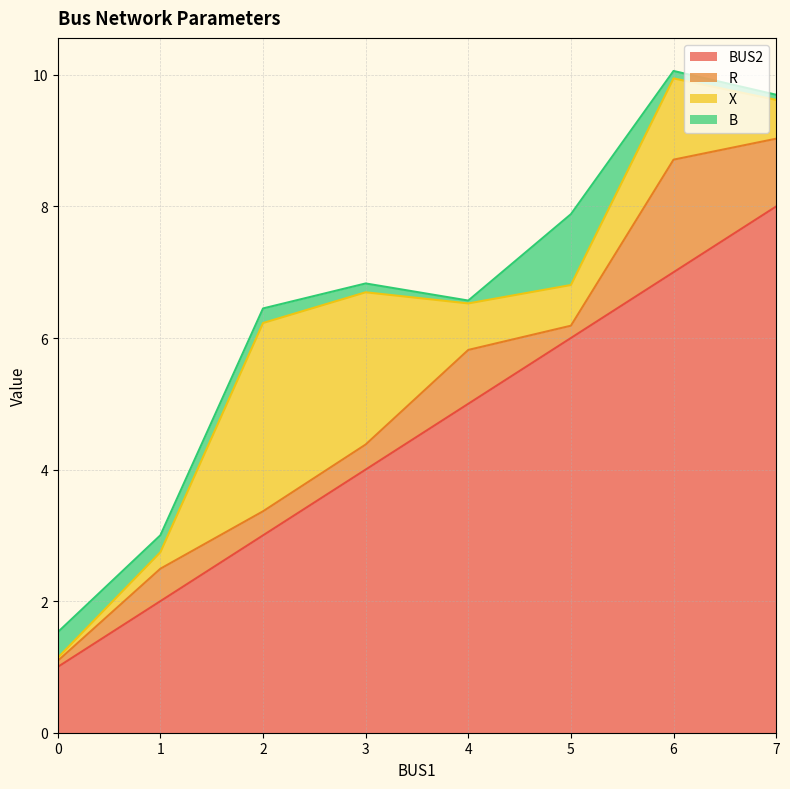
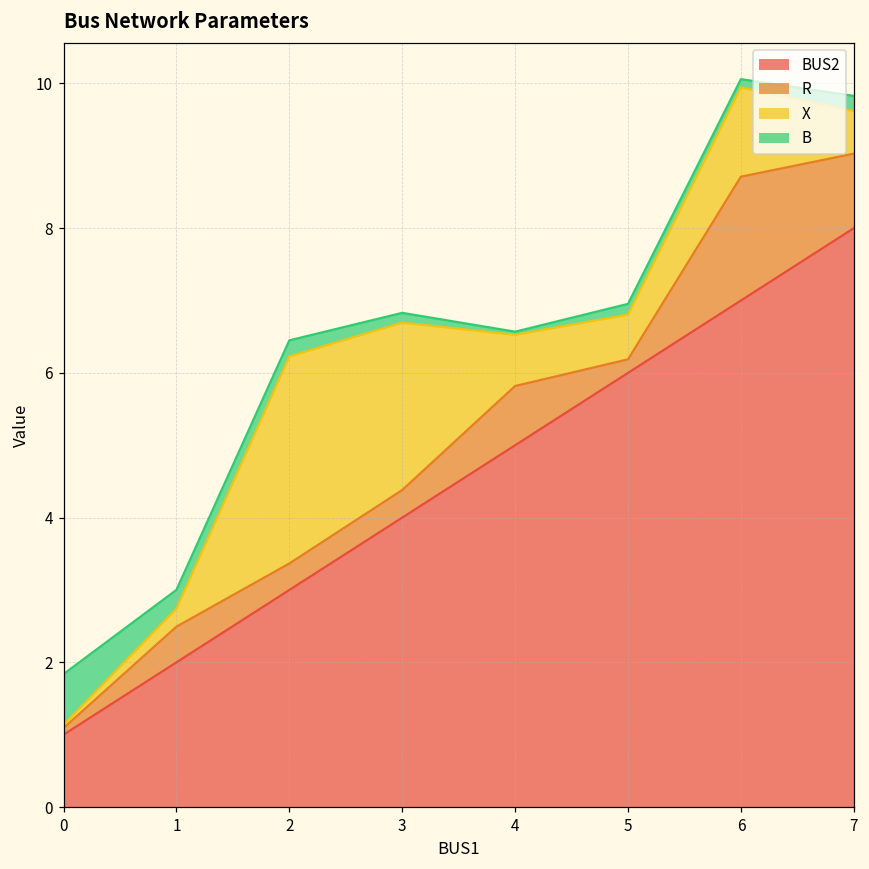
B, 0: 0.4 -> 0.7
B, 5: 1.1 -> 0.1
B, 7: 0.1 -> 0.2
